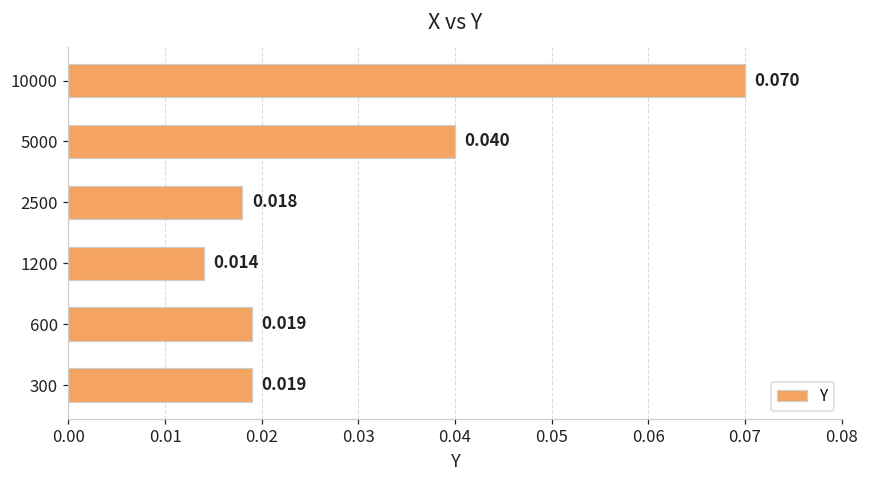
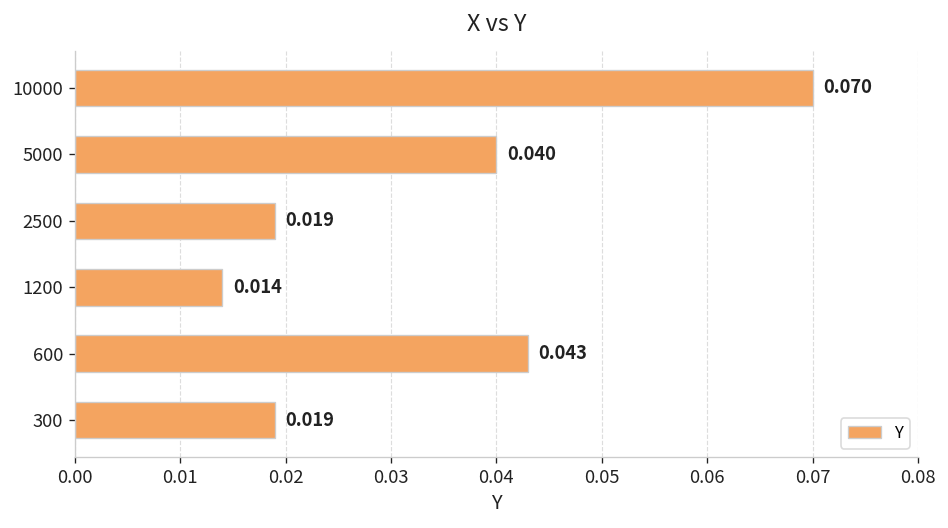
2500: 0.018 -> 0.019
600: 0.019 -> 0.043
